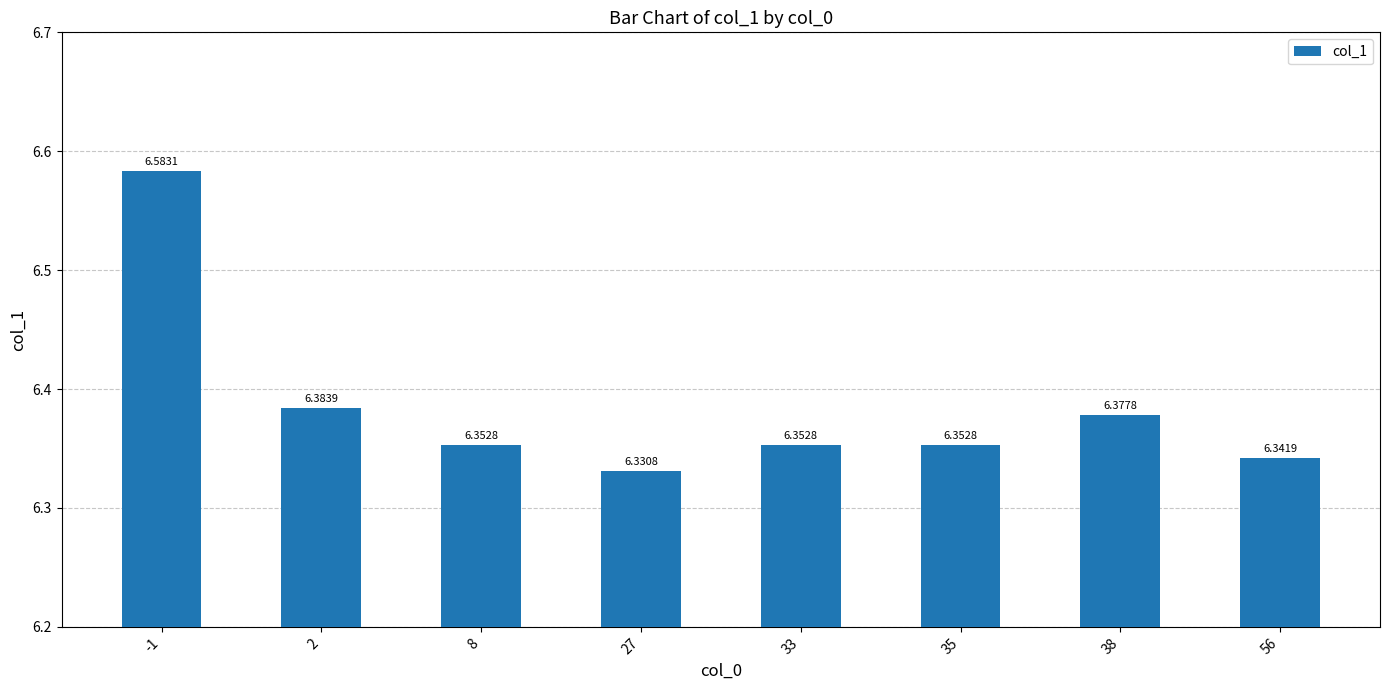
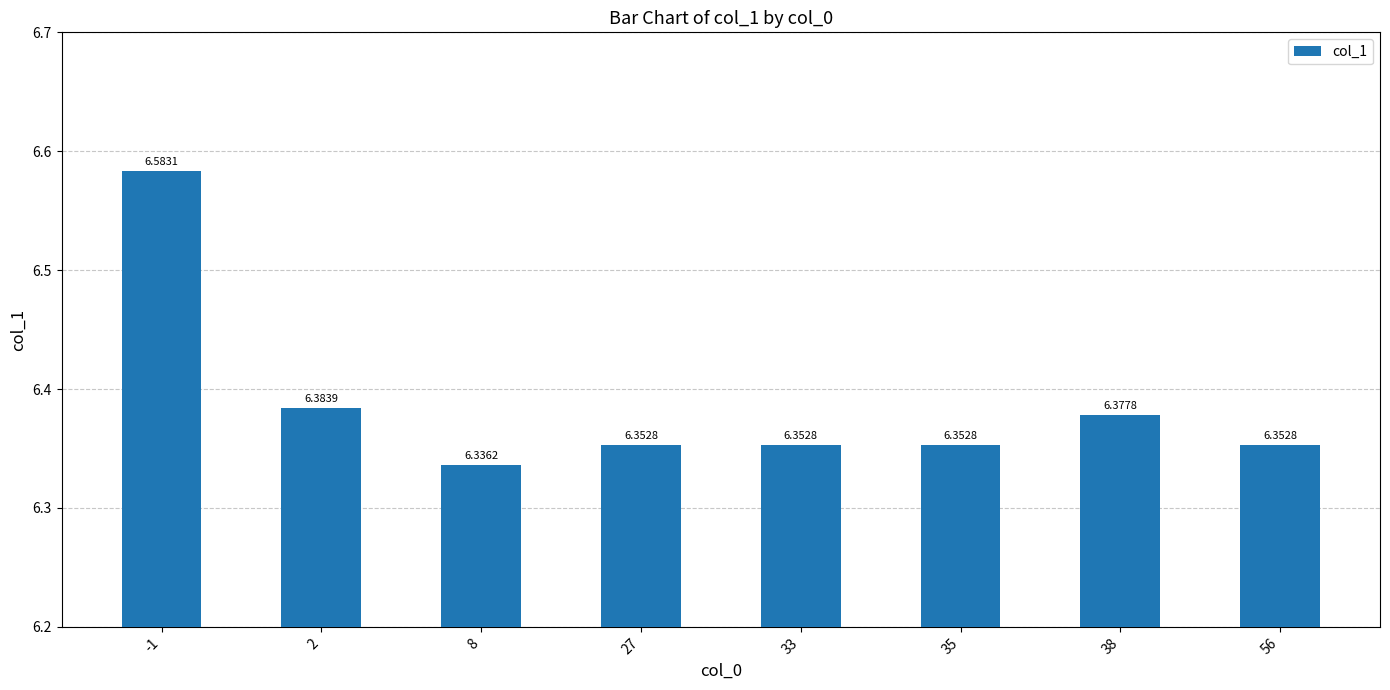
8: 6.3528 -> 6.3362
27: 6.3308 -> 6.3528
56: 6.3419 -> 6.3528
